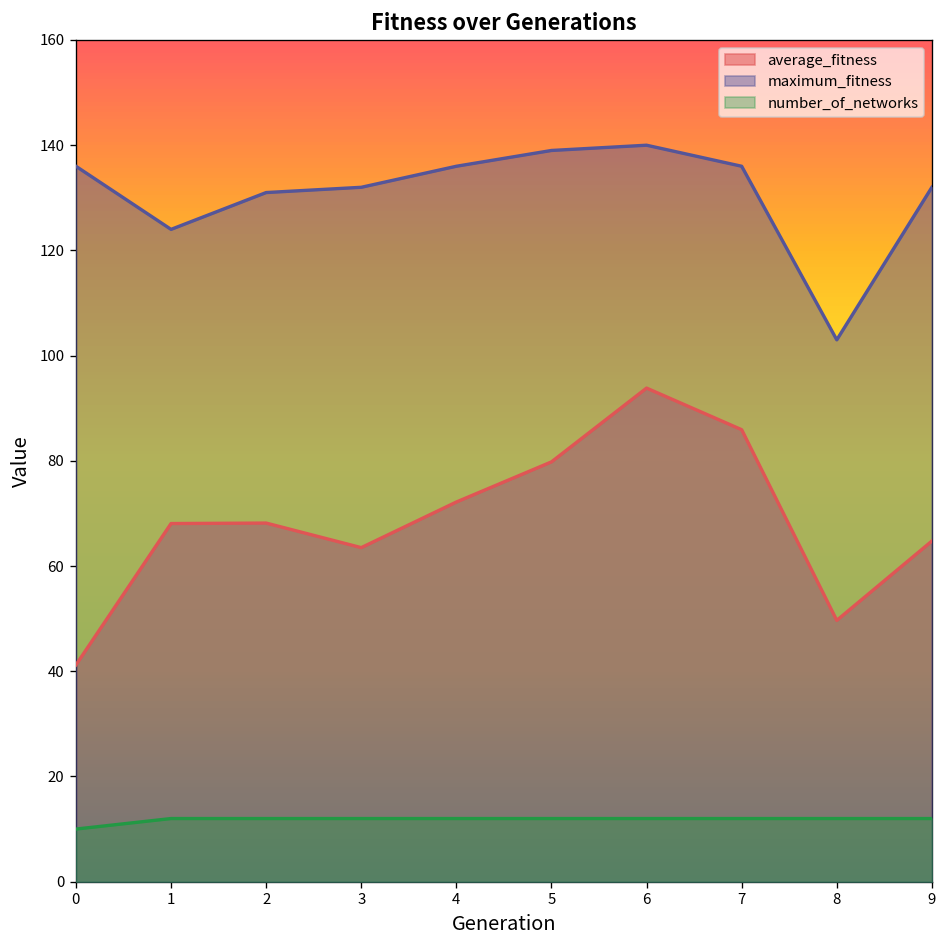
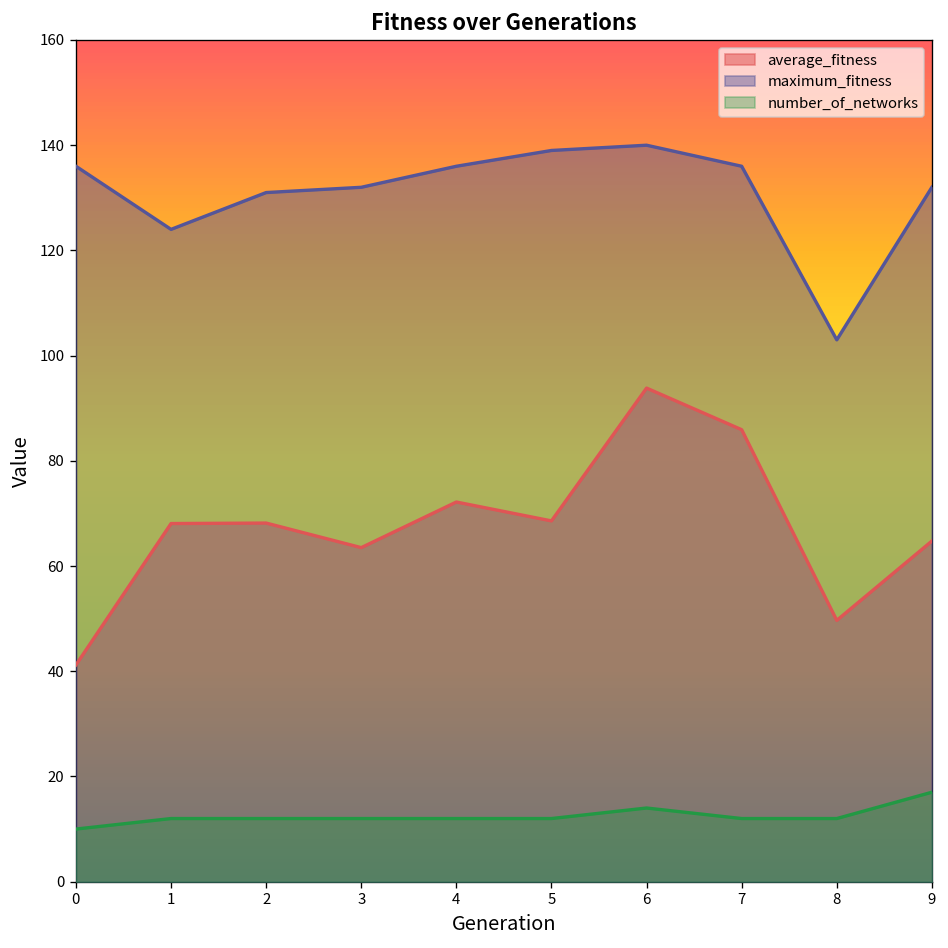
average_fitness, 5: 80 -> 69
number_of_networks, 6: 12 -> 14
number_of_networks, 9: 12 -> 17
